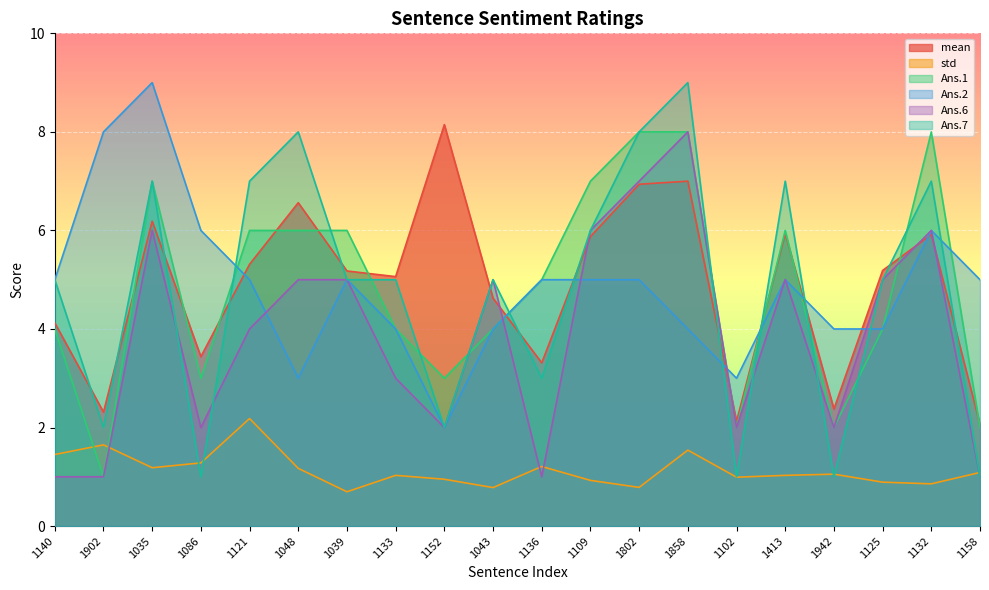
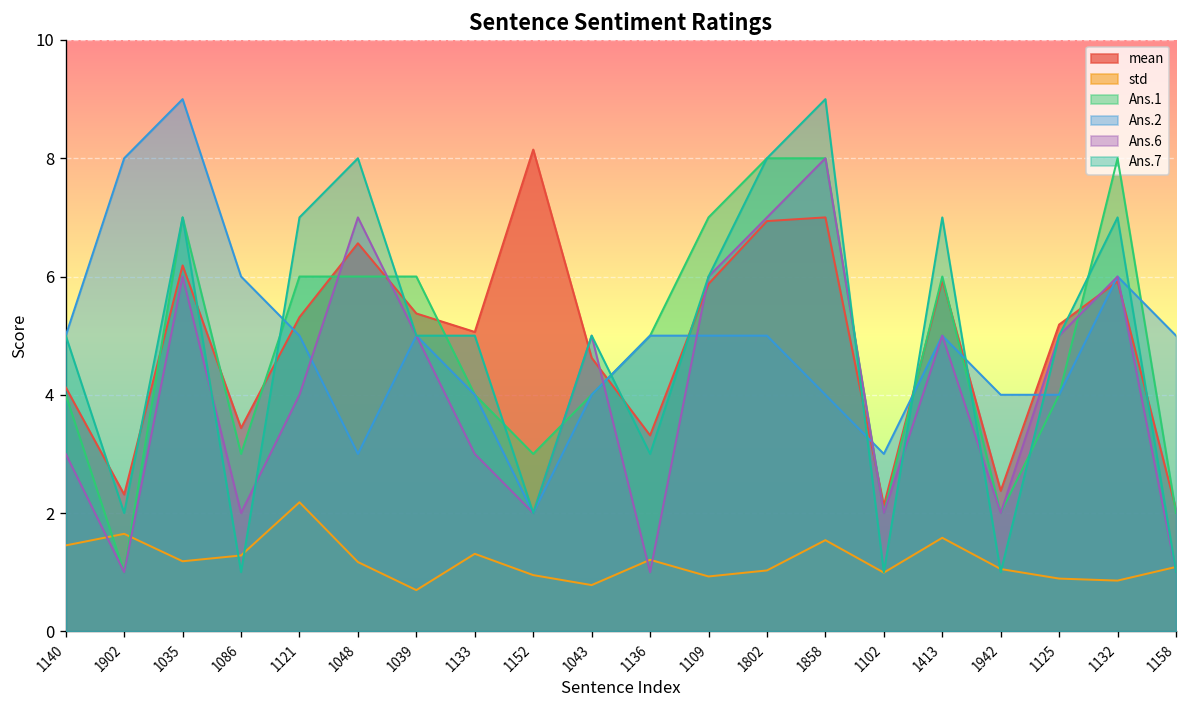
Ans.6, 1140: 1 -> 3
Ans.6, 1048: 5 -> 7
mean, 1039: 5.2 -> 5.4
std, 1133: 1.0 -> 1.3
std, 1802: 0.8 -> 1.0
std, 1413: 1.0 -> 1.6
